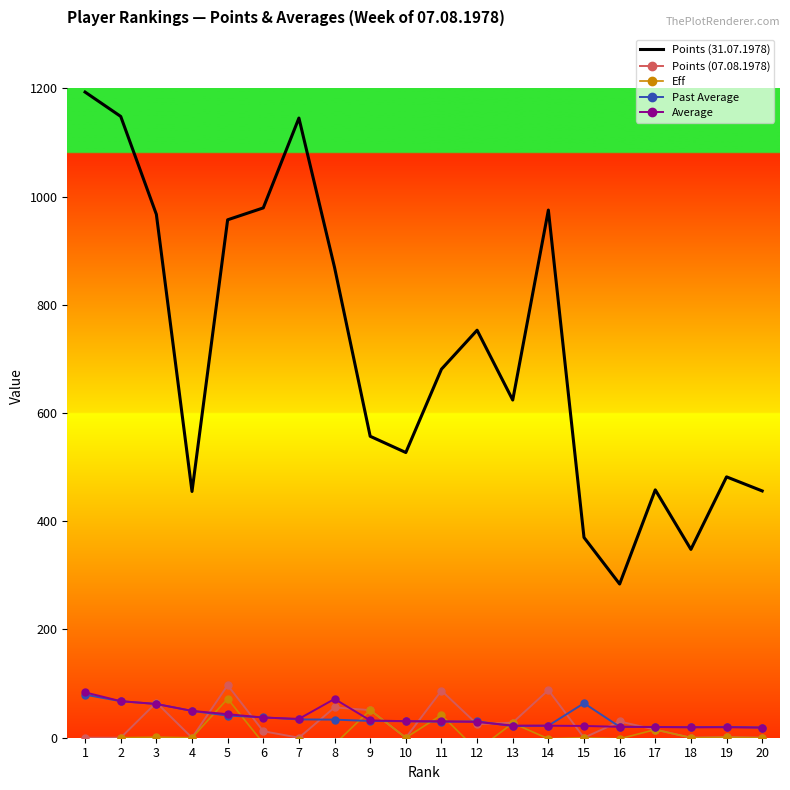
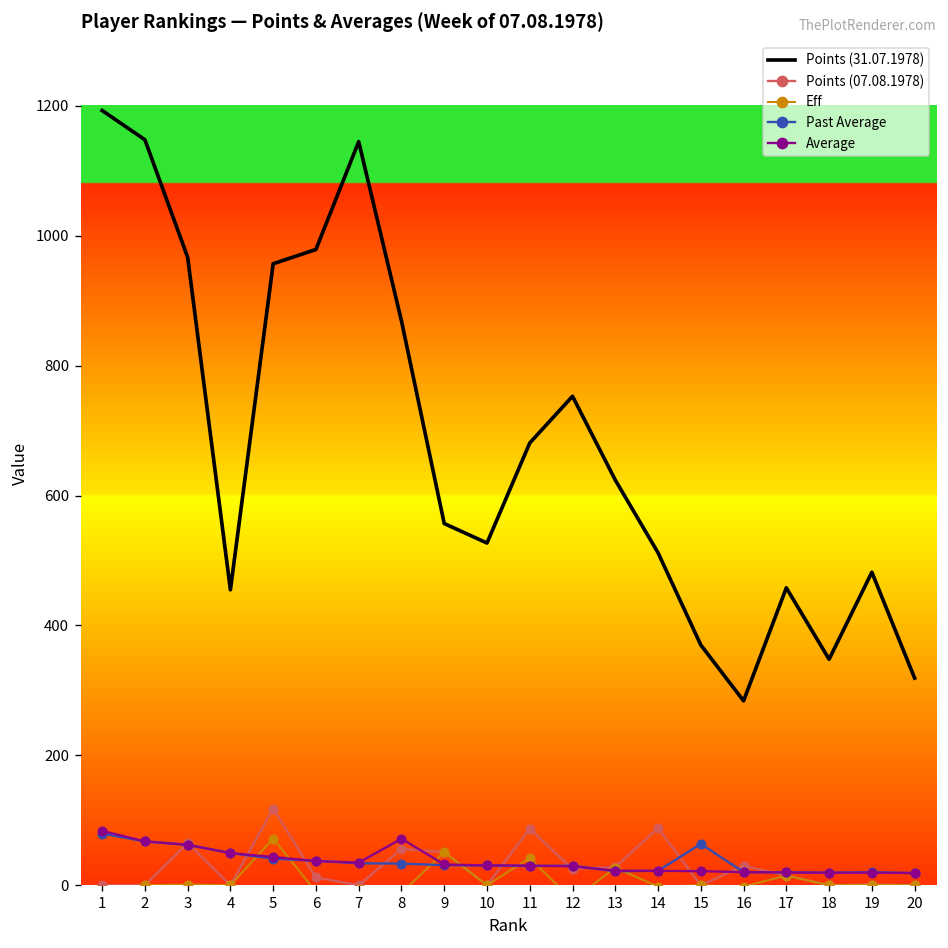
Points (07.08.1978), 5: 100 -> 120
Points (31.07.1978), 14: 980 -> 510
Points (31.07.1978), 20: 460 -> 320
